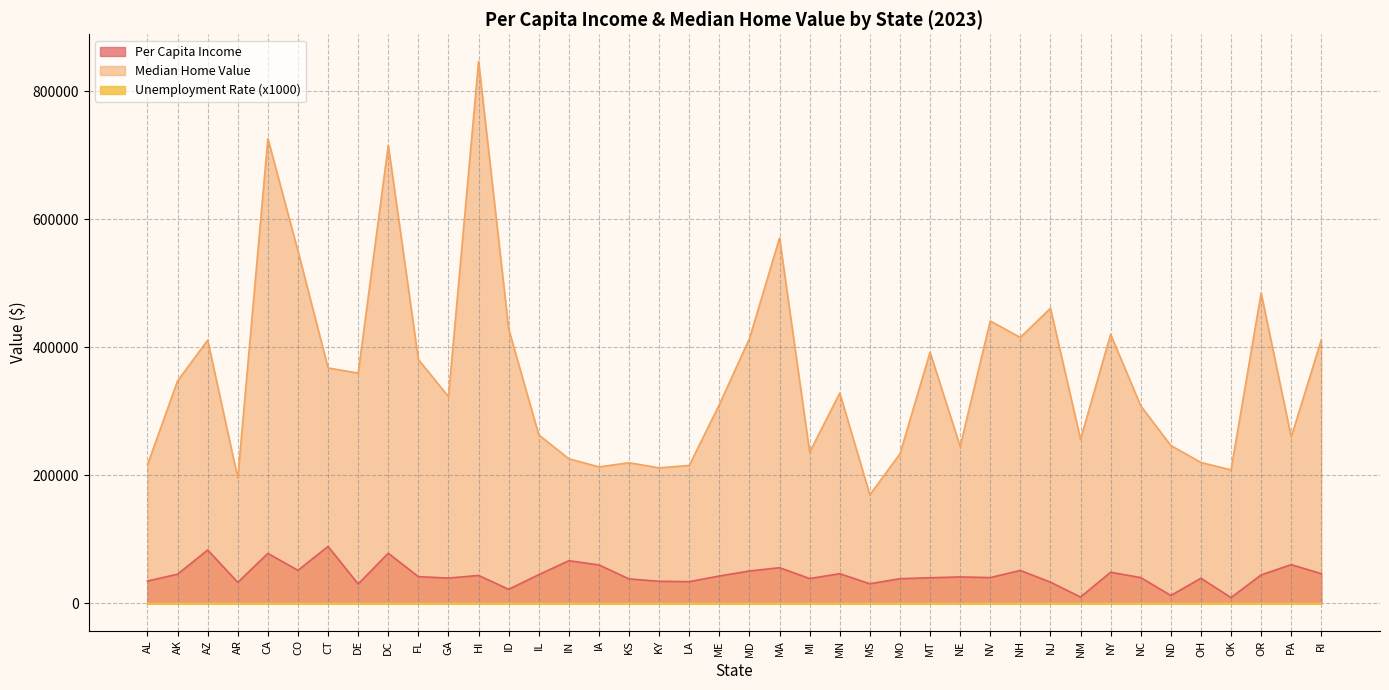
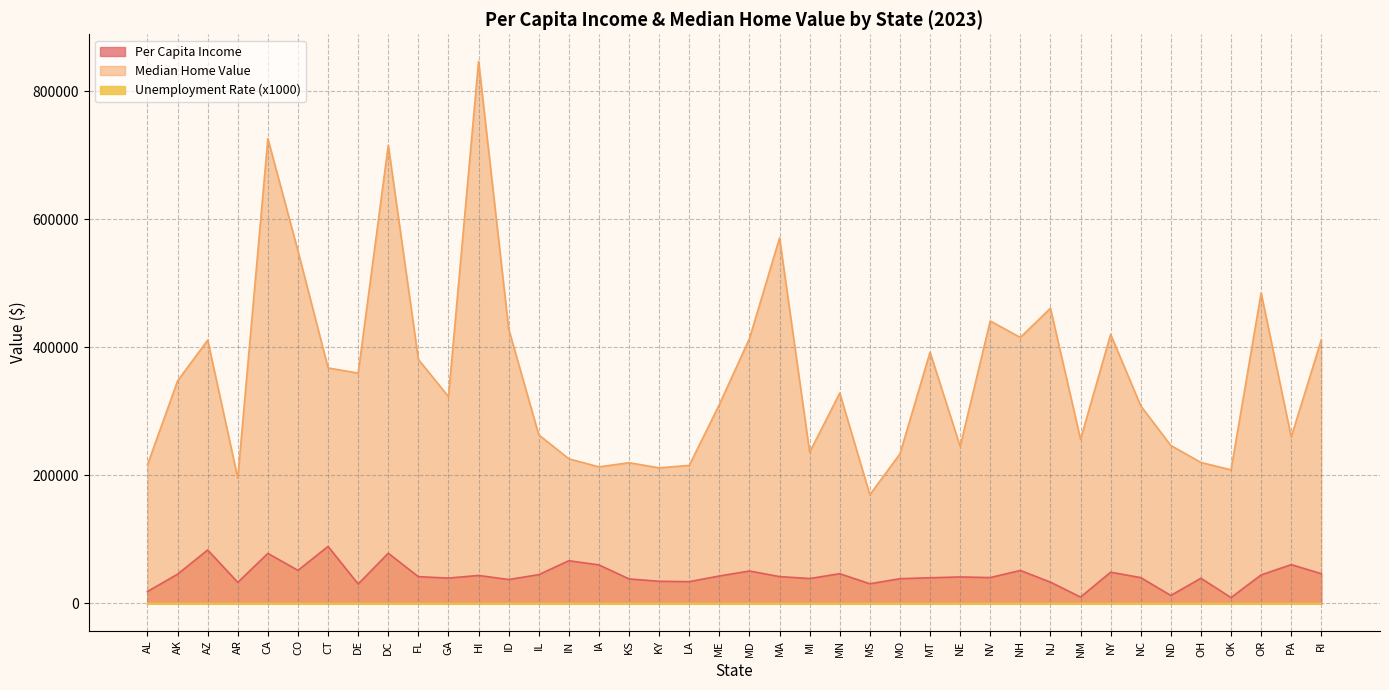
Per Capita Income, AL: 40000 -> 20000
Per Capita Income, ID: 20000 -> 40000
Per Capita Income, MA: 60000 -> 40000
